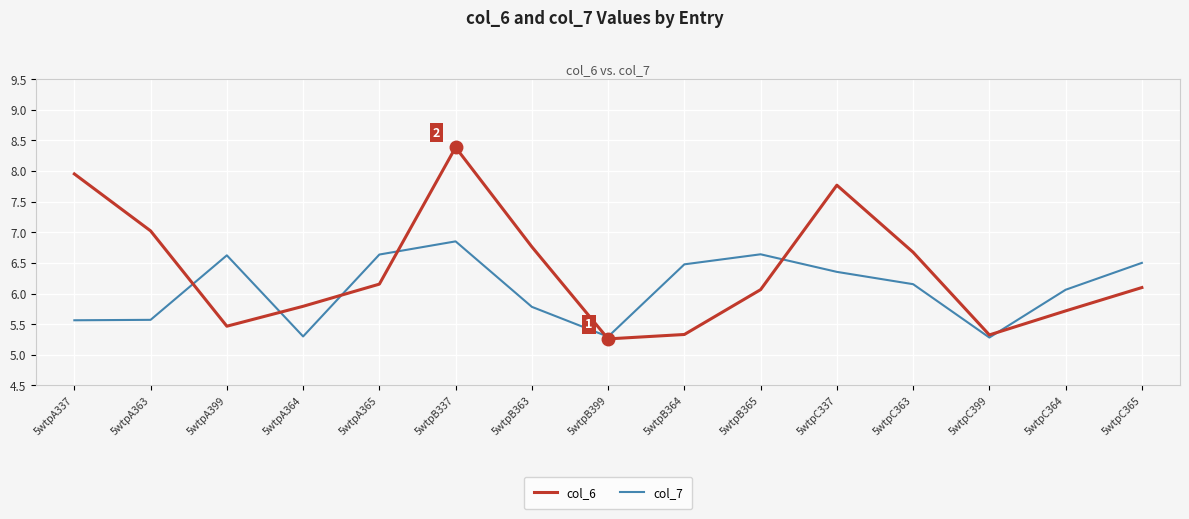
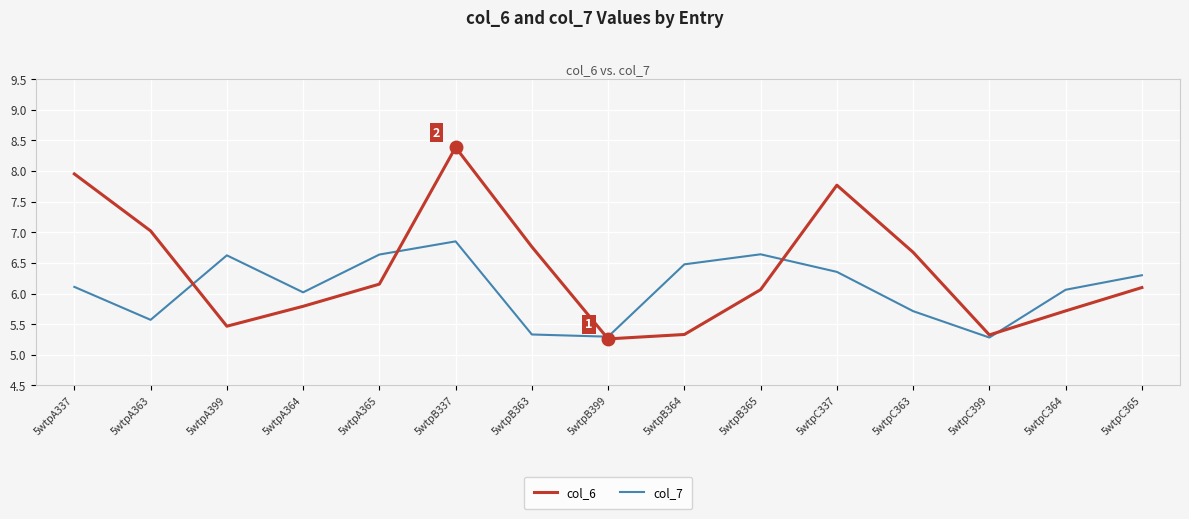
col_7, 5wtpA337: 5.6 -> 6.1
col_7, 5wtpA364: 5.3 -> 6.0
col_7, 5wtpB363: 5.8 -> 5.3
col_7, 5wtpC363: 6.2 -> 5.7
col_7, 5wtpC365: 6.5 -> 6.3
